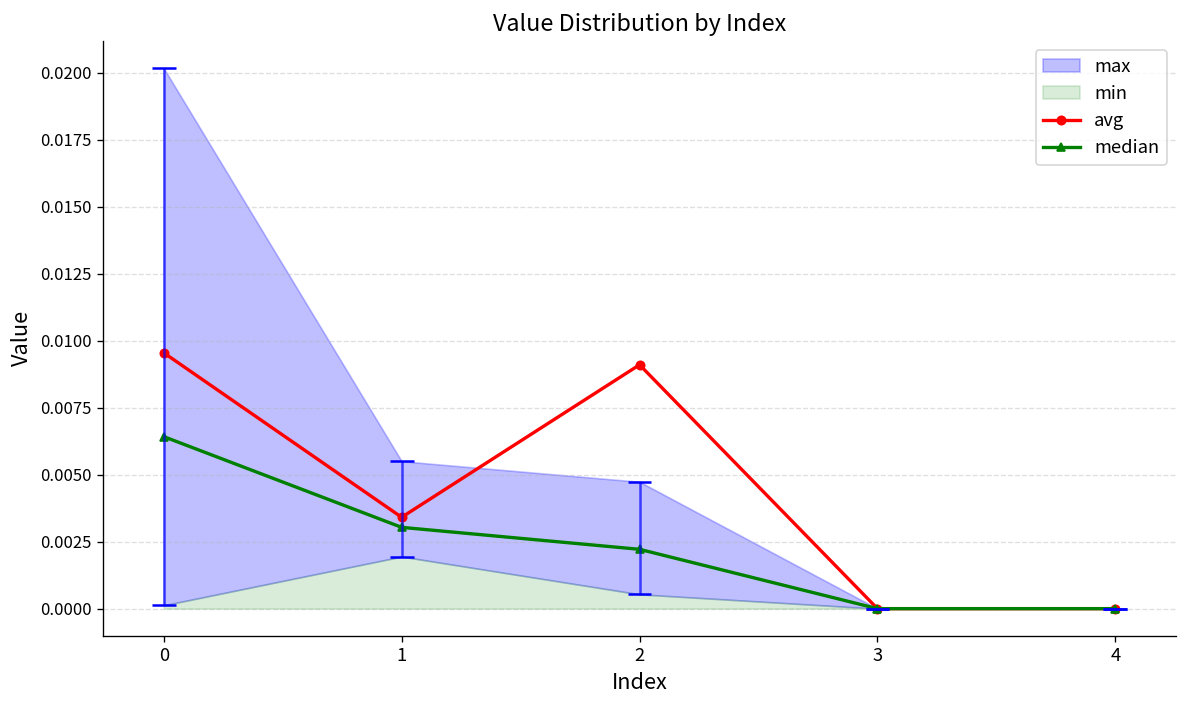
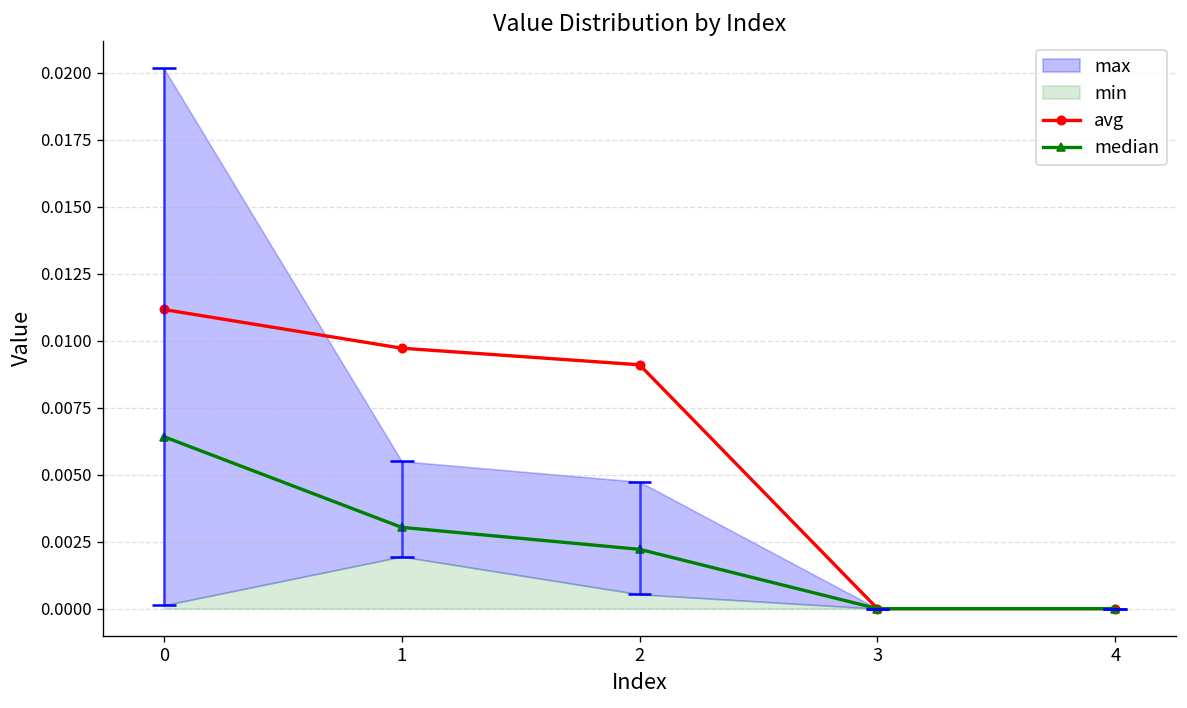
avg, 0: 0.0095 -> 0.0112
avg, 1: 0.0034 -> 0.0097
